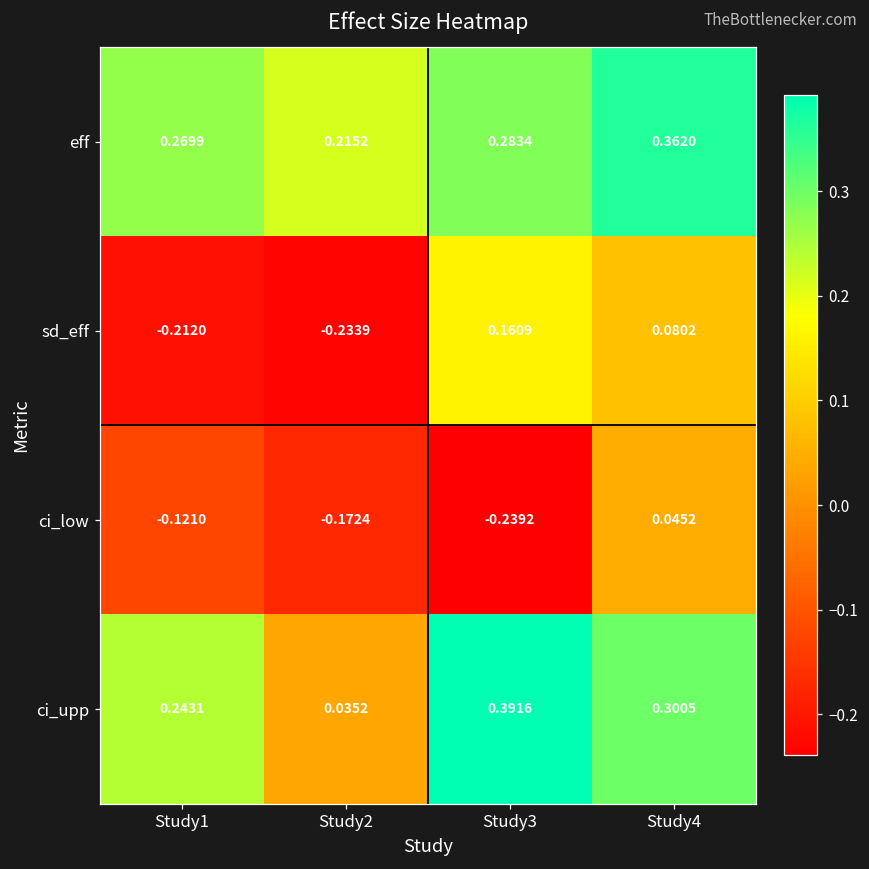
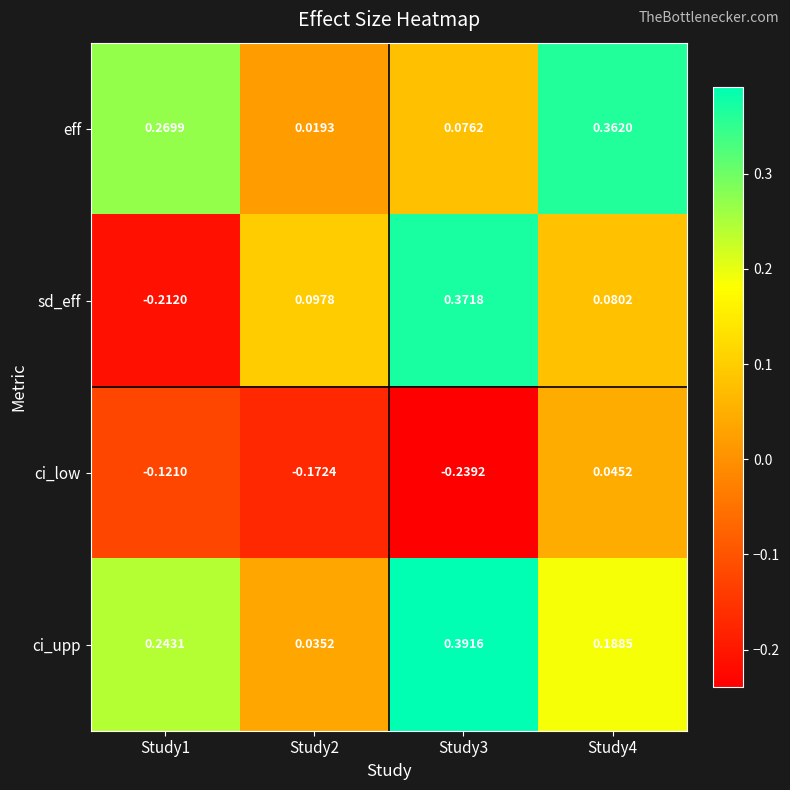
eff, Study2: 0.2152 -> 0.0193
eff, Study3: 0.2834 -> 0.0762
sd_eff, Study2: -0.2339 -> 0.0978
sd_eff, Study3: 0.1609 -> 0.3718
ci_upp, Study4: 0.3005 -> 0.1885
